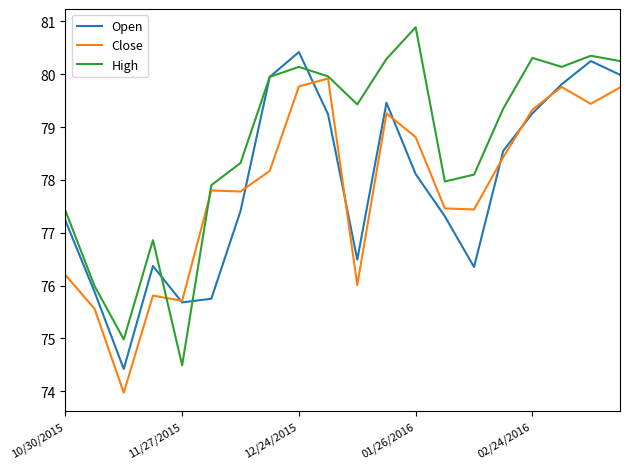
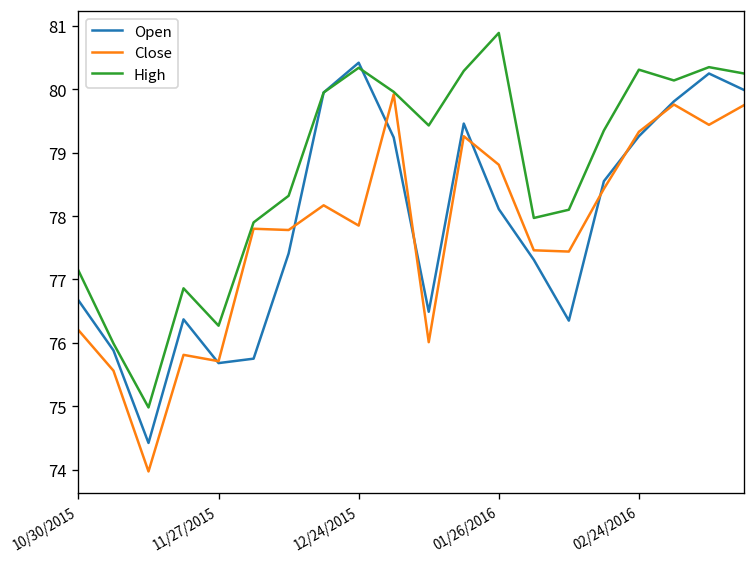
Open, 10/30/2015: 77.2 -> 76.7
High, 10/30/2015: 77.4 -> 77.1
High, 11/27/2015: 74.5 -> 76.3
Close, 12/24/2015: 79.8 -> 77.9
High, 12/24/2015: 80.1 -> 80.3
